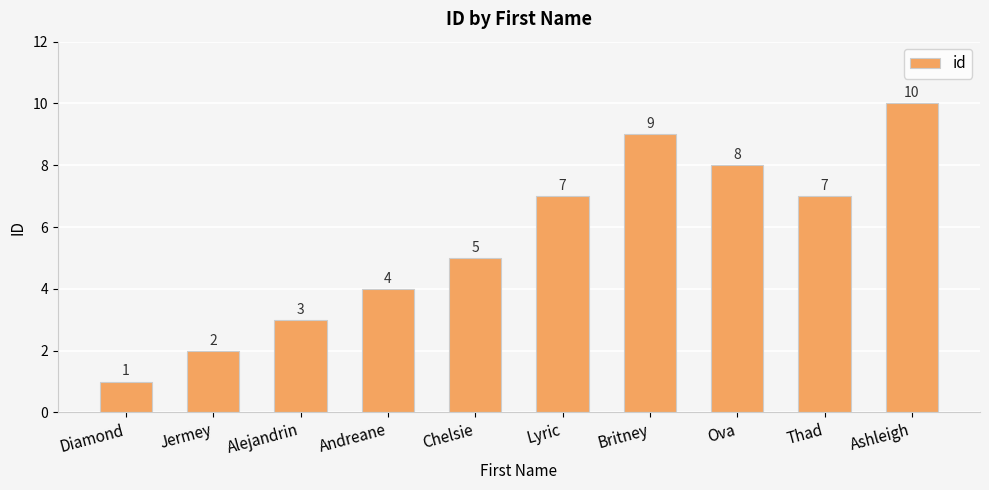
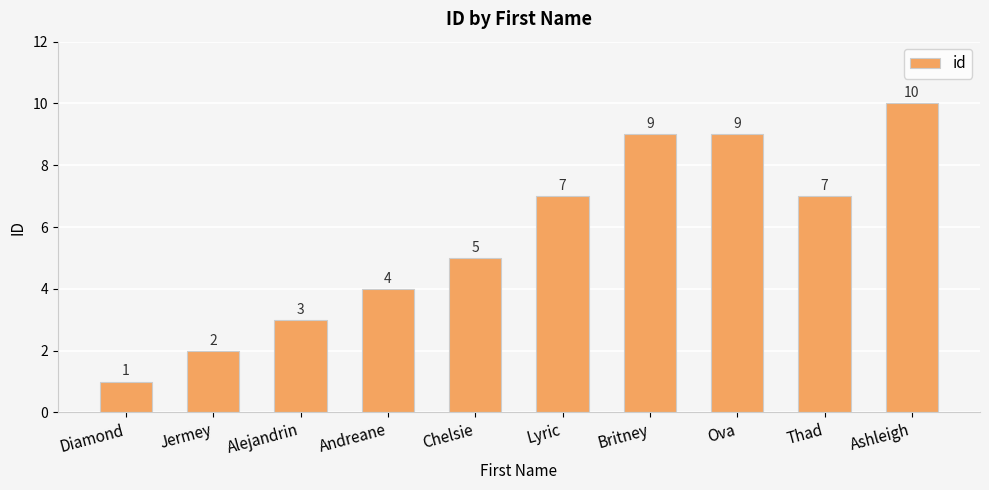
Ova: 8 -> 9
